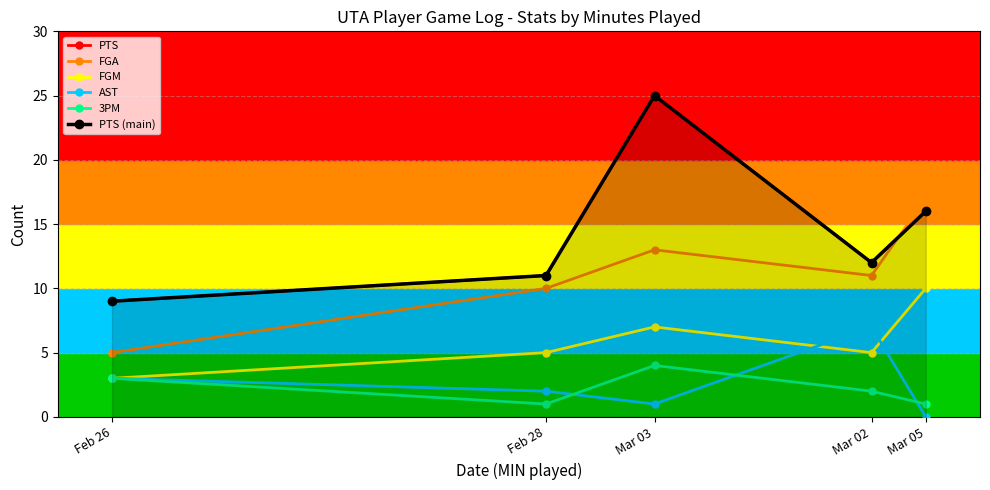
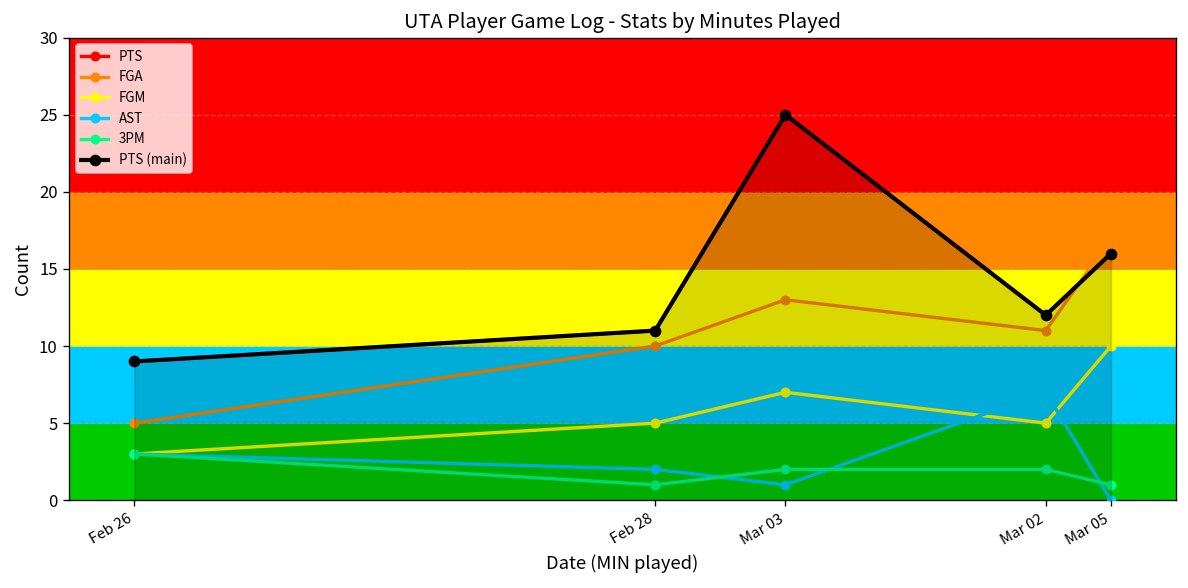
3PM, Mar 03: 4 -> 2
